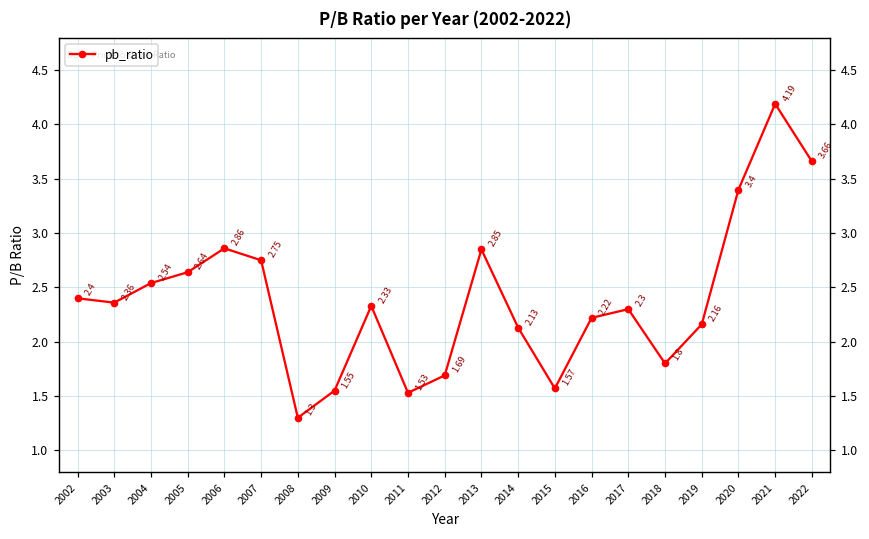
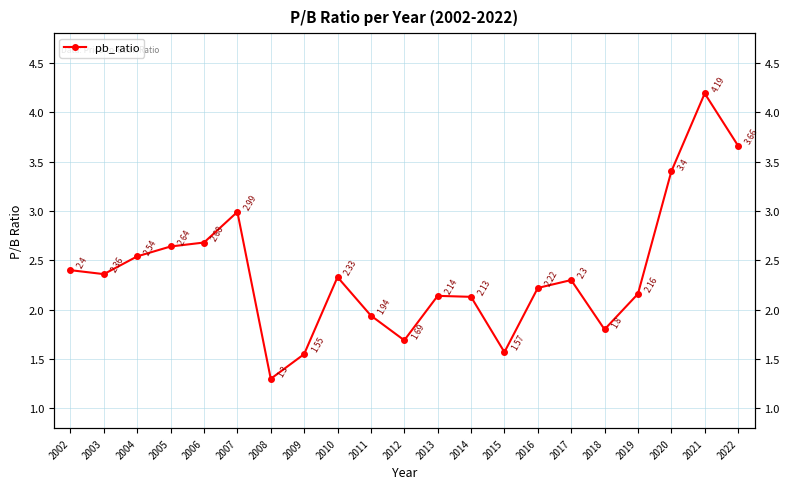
2006: 2.86 -> 2.68
2007: 2.75 -> 2.99
2011: 1.53 -> 1.94
2013: 2.85 -> 2.14
